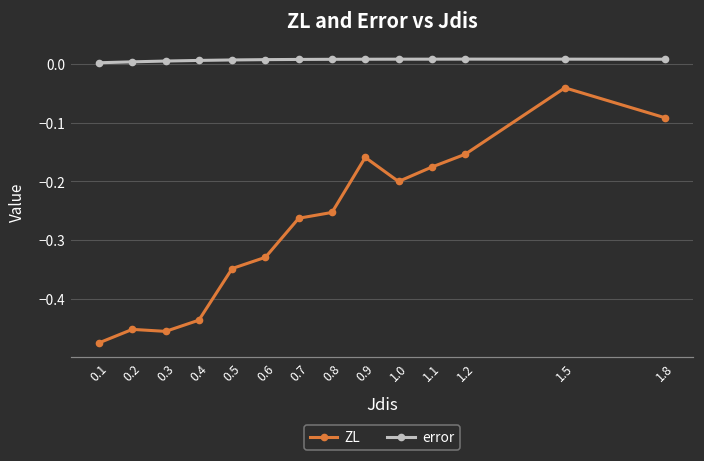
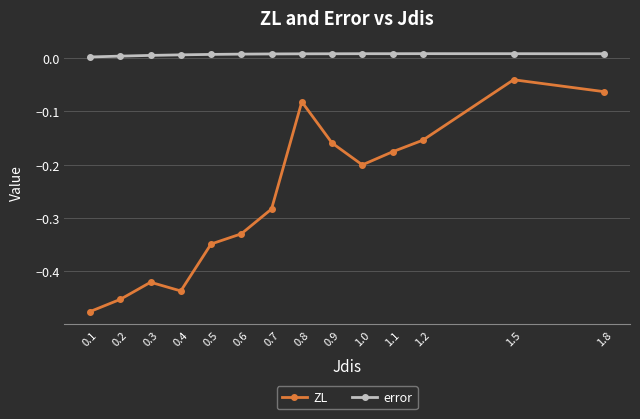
ZL, 0.3: -0.46 -> -0.42
ZL, 0.7: -0.26 -> -0.28
ZL, 0.8: -0.25 -> -0.08
ZL, 1.8: -0.09 -> -0.06
